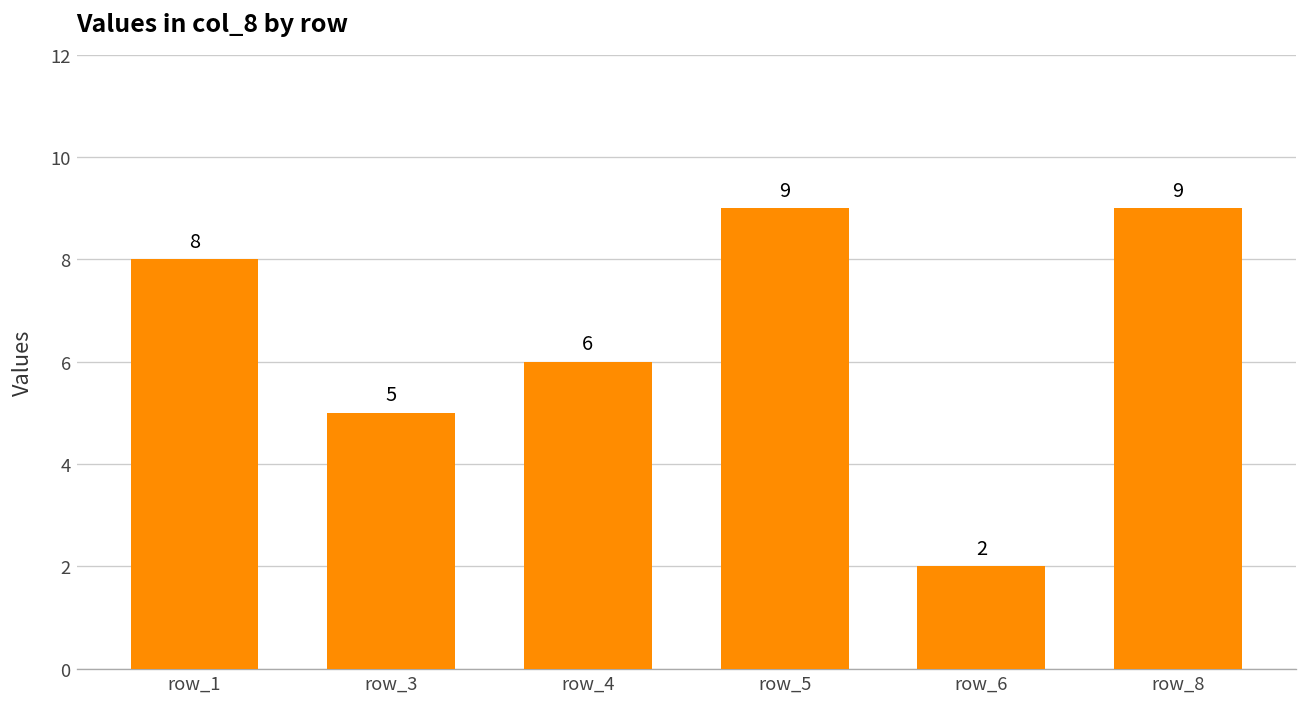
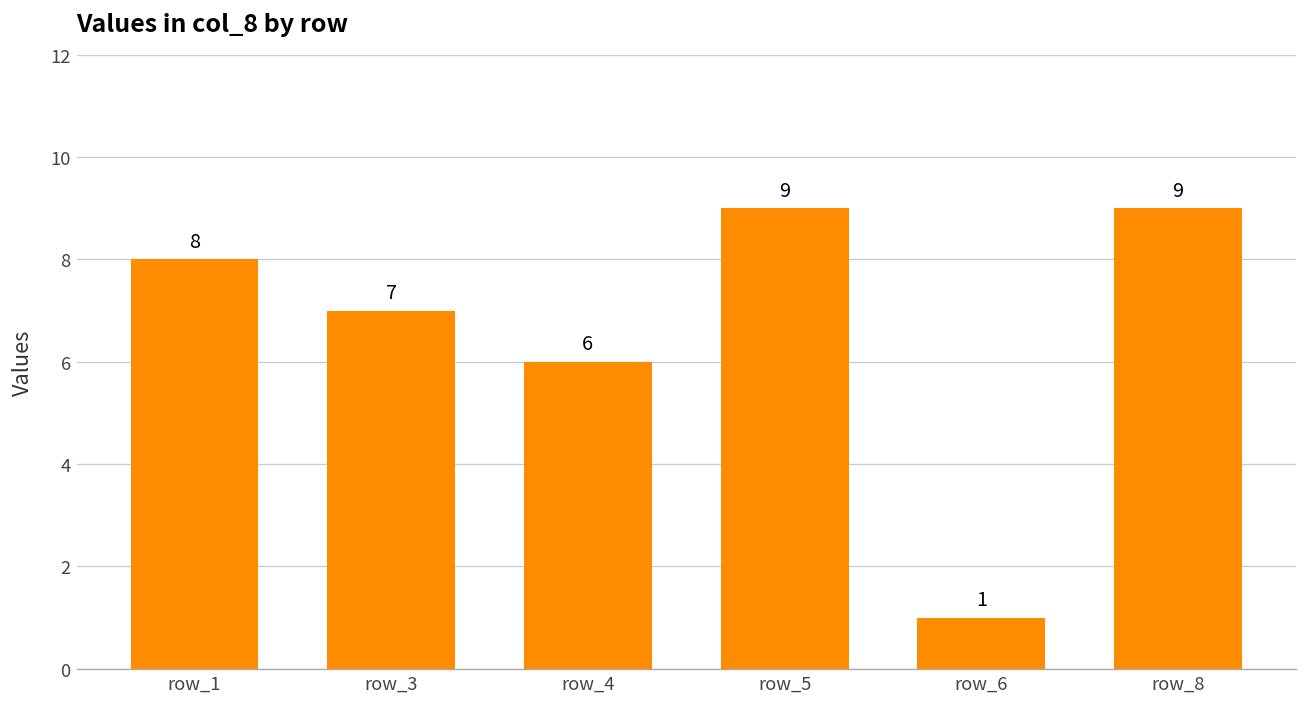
row_3: 5 -> 7
row_6: 2 -> 1
